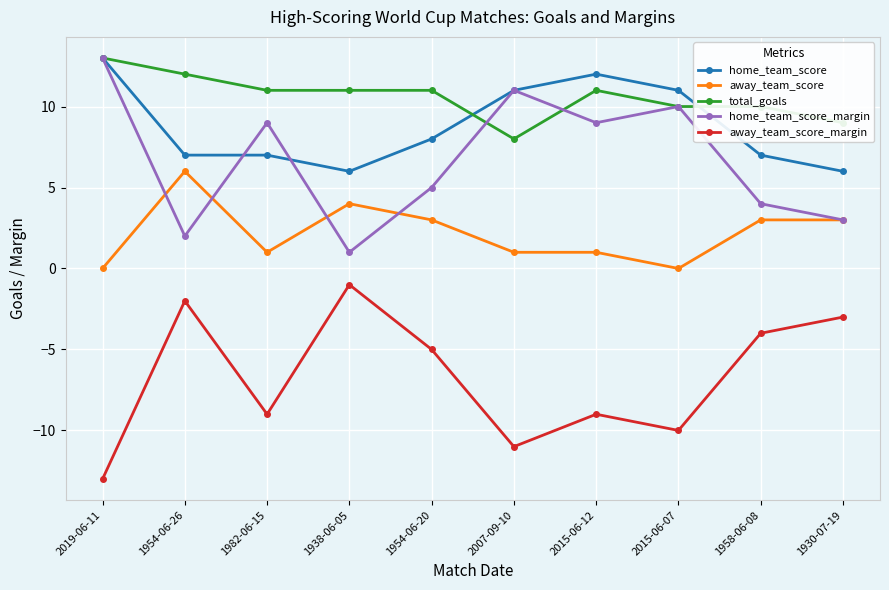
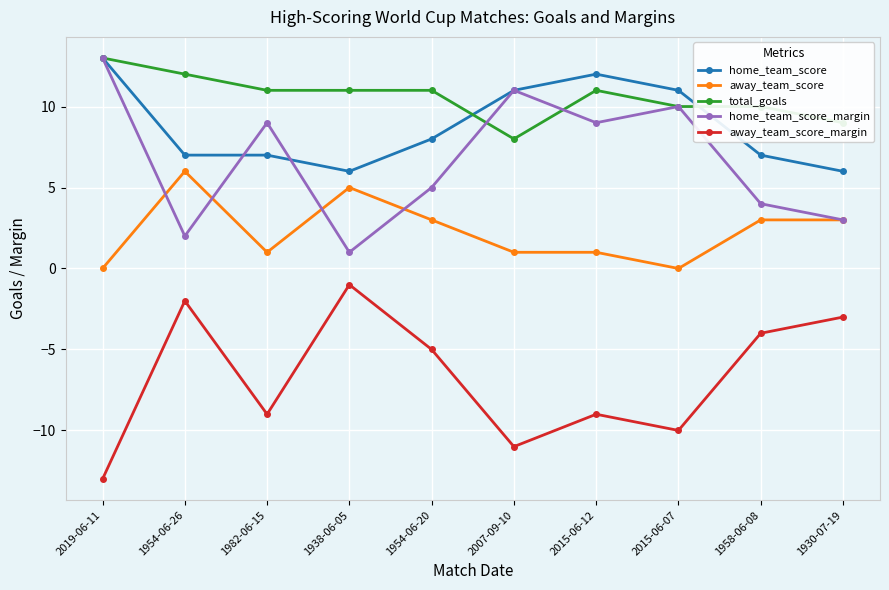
away_team_score, 1938-06-05: 4 -> 5
